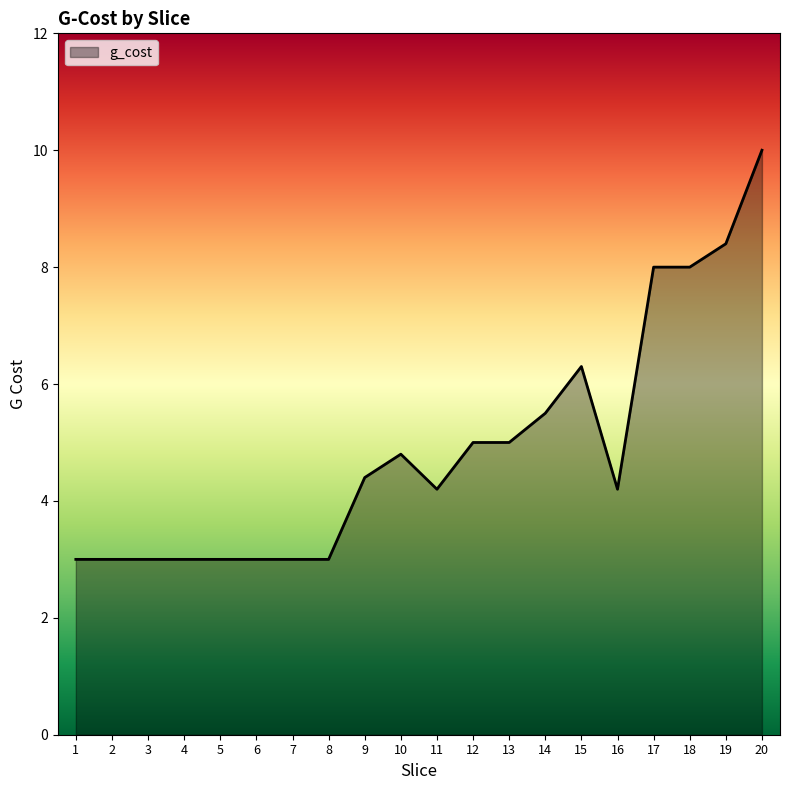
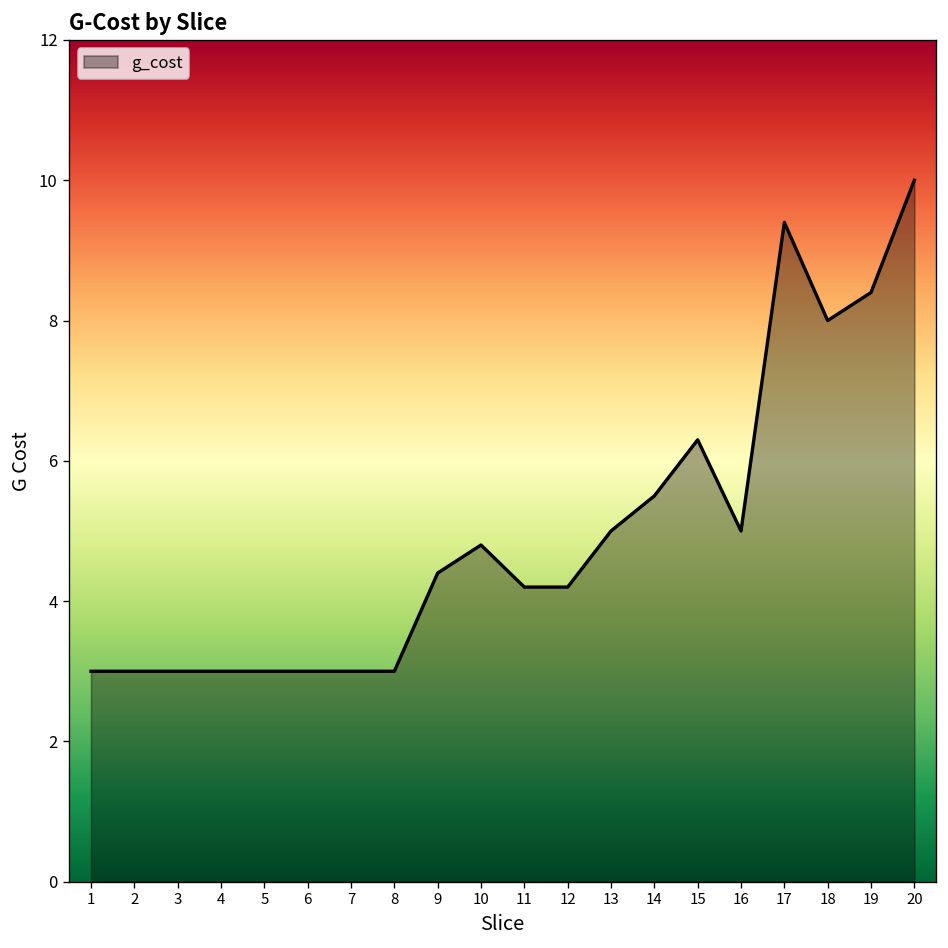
12: 5.0 -> 4.2
16: 4.2 -> 5.0
17: 8.0 -> 9.4
